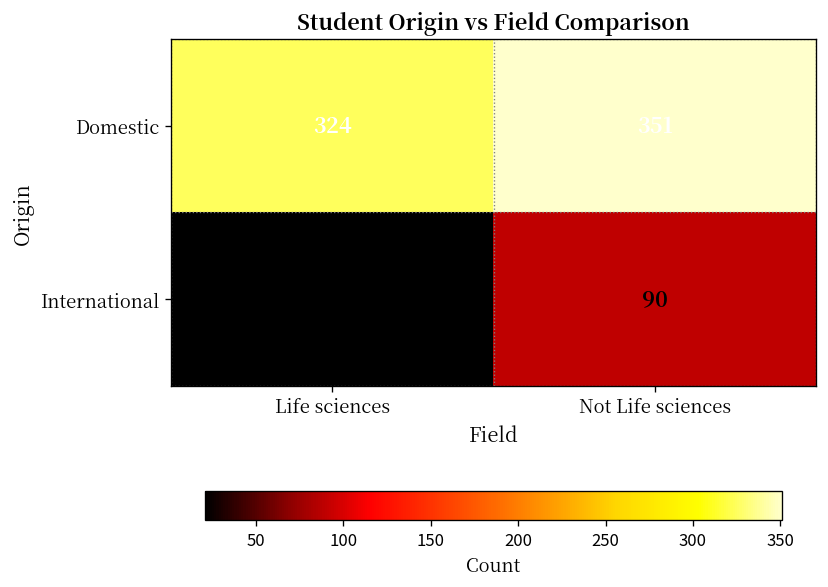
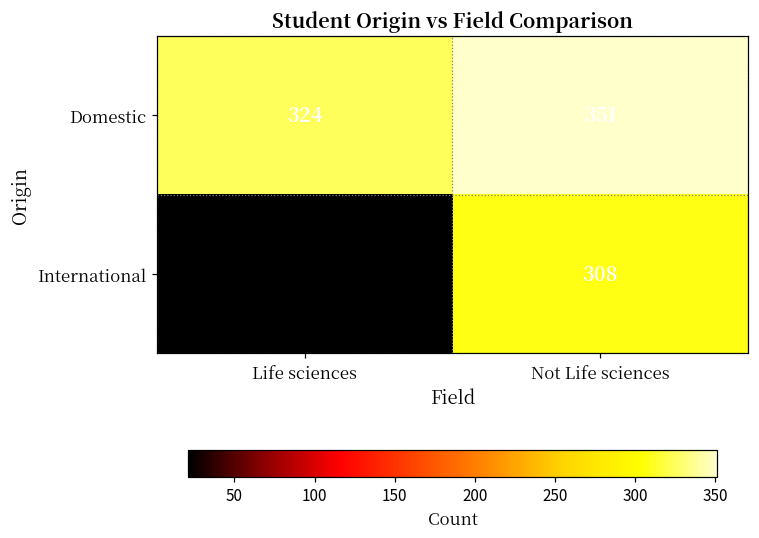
International, Not Life sciences: 90 -> 308
